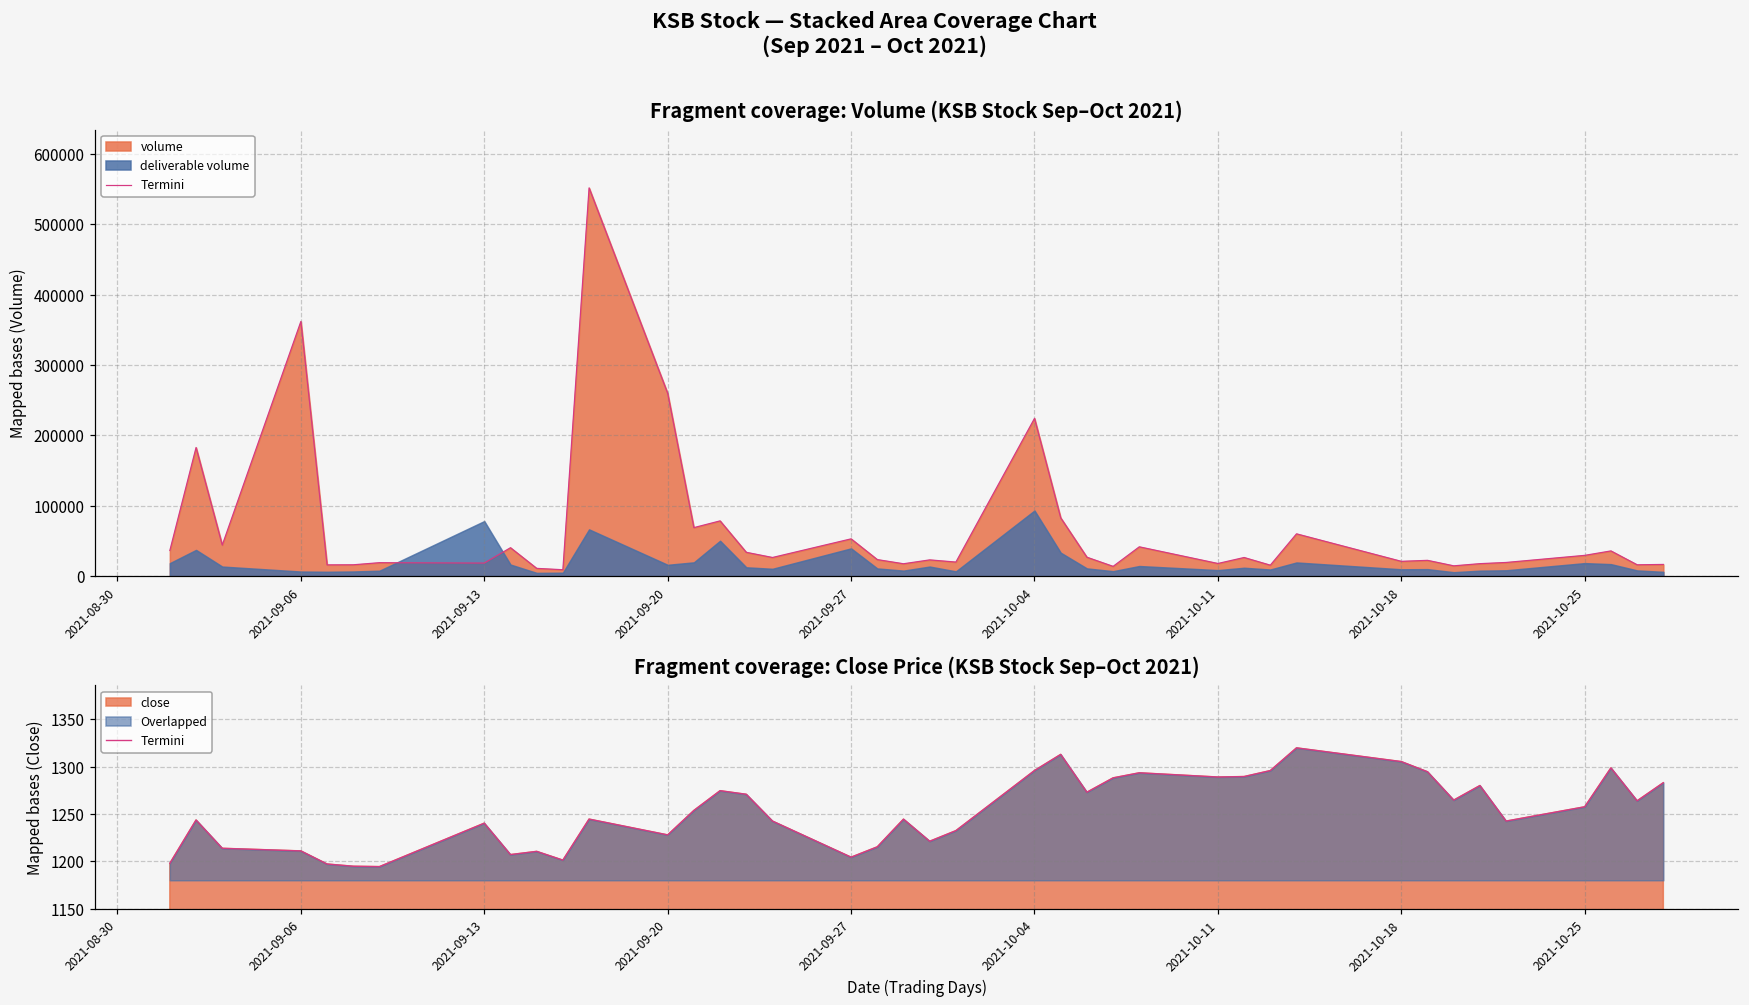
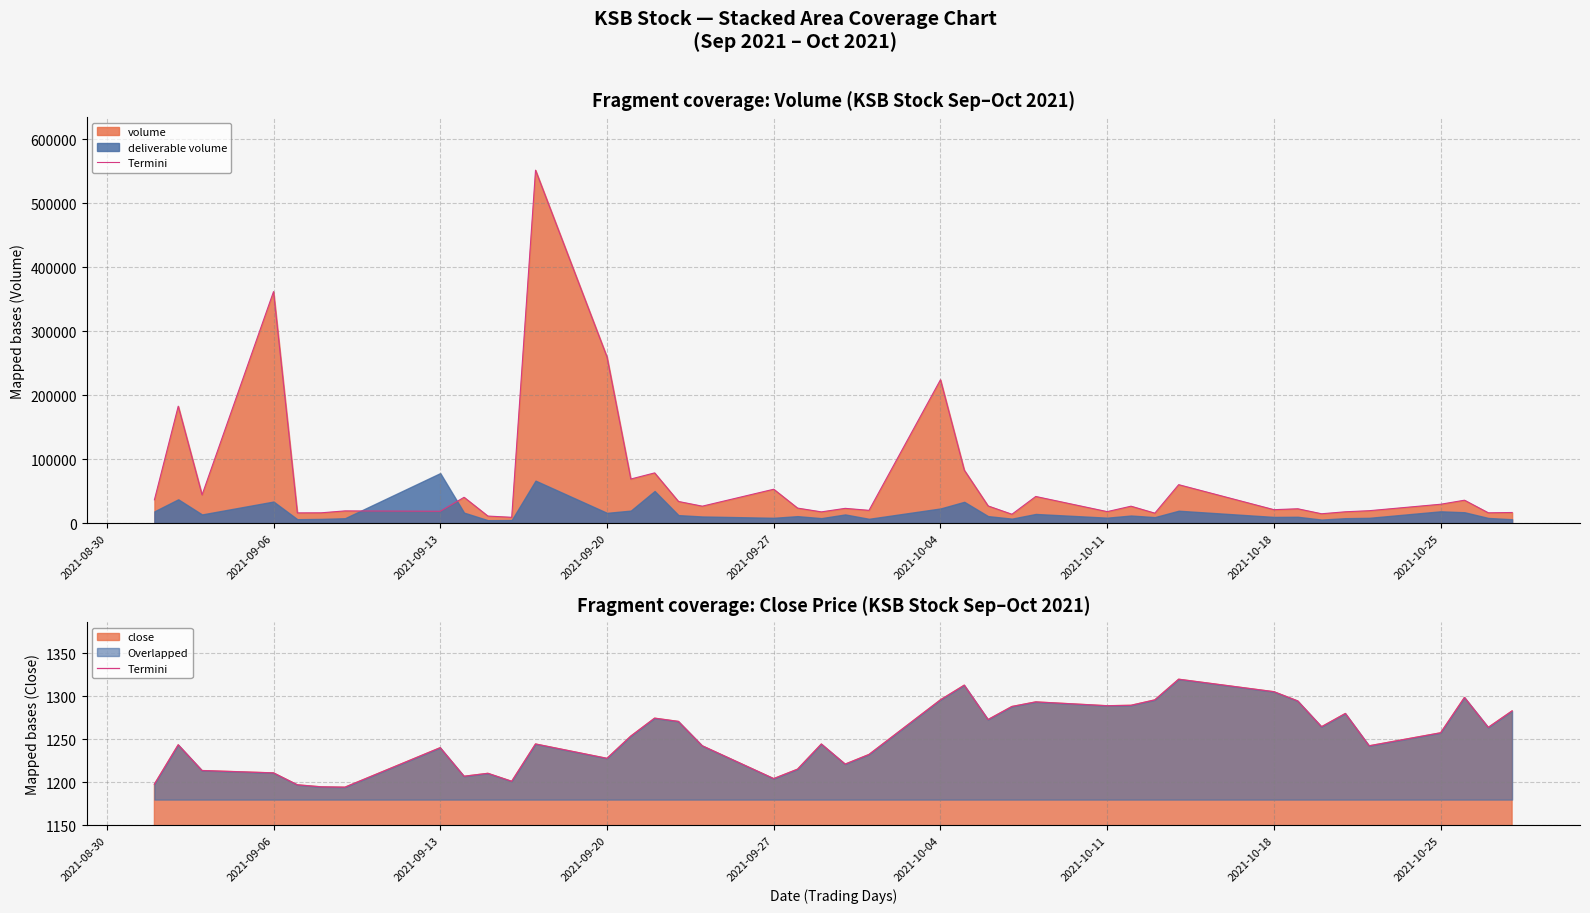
Fragment coverage: Volume (KSB Stock Sep–Oct 2021), deliverable volume, 2021-09-06: 10000 -> 30000
Fragment coverage: Volume (KSB Stock Sep–Oct 2021), deliverable volume, 2021-09-27: 40000 -> 10000
Fragment coverage: Volume (KSB Stock Sep–Oct 2021), deliverable volume, 2021-10-04: 90000 -> 20000
